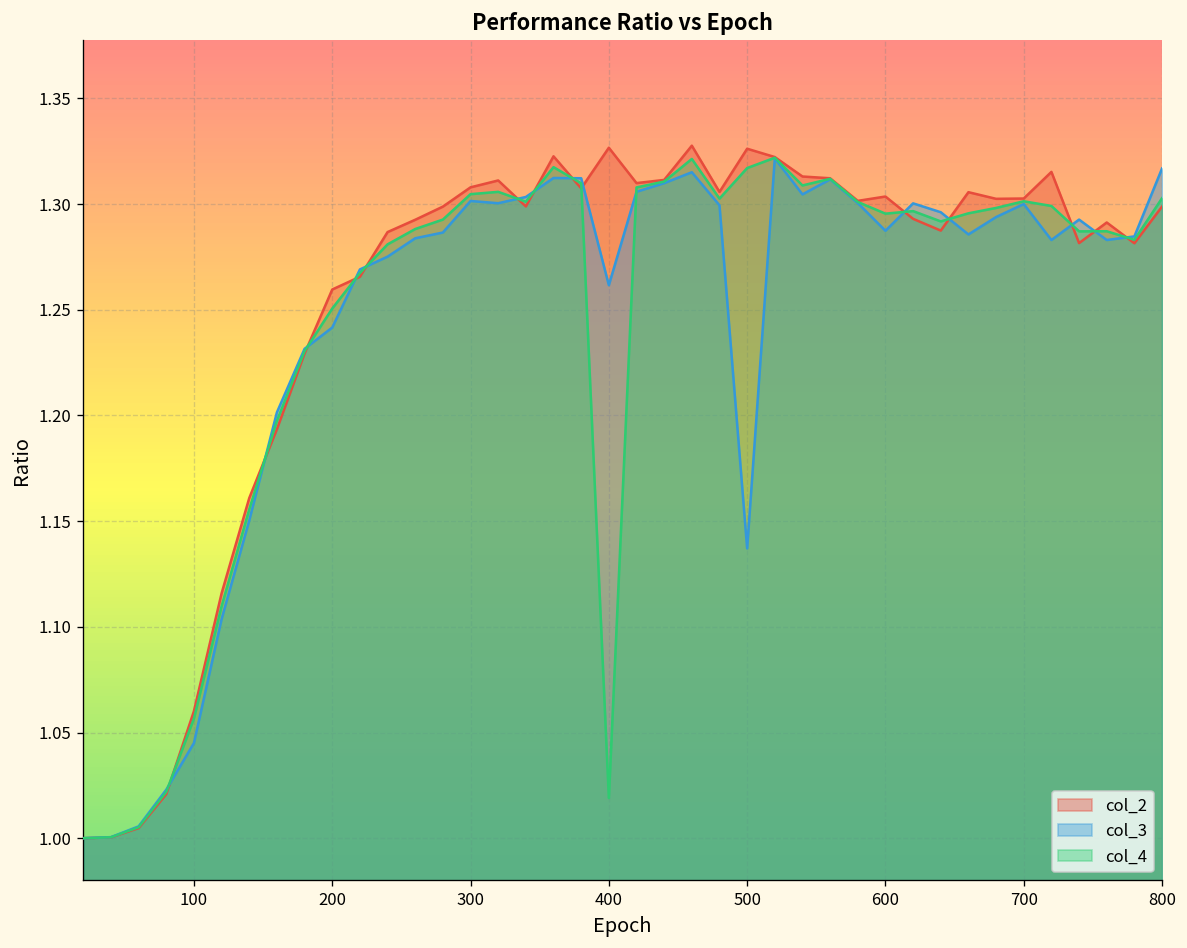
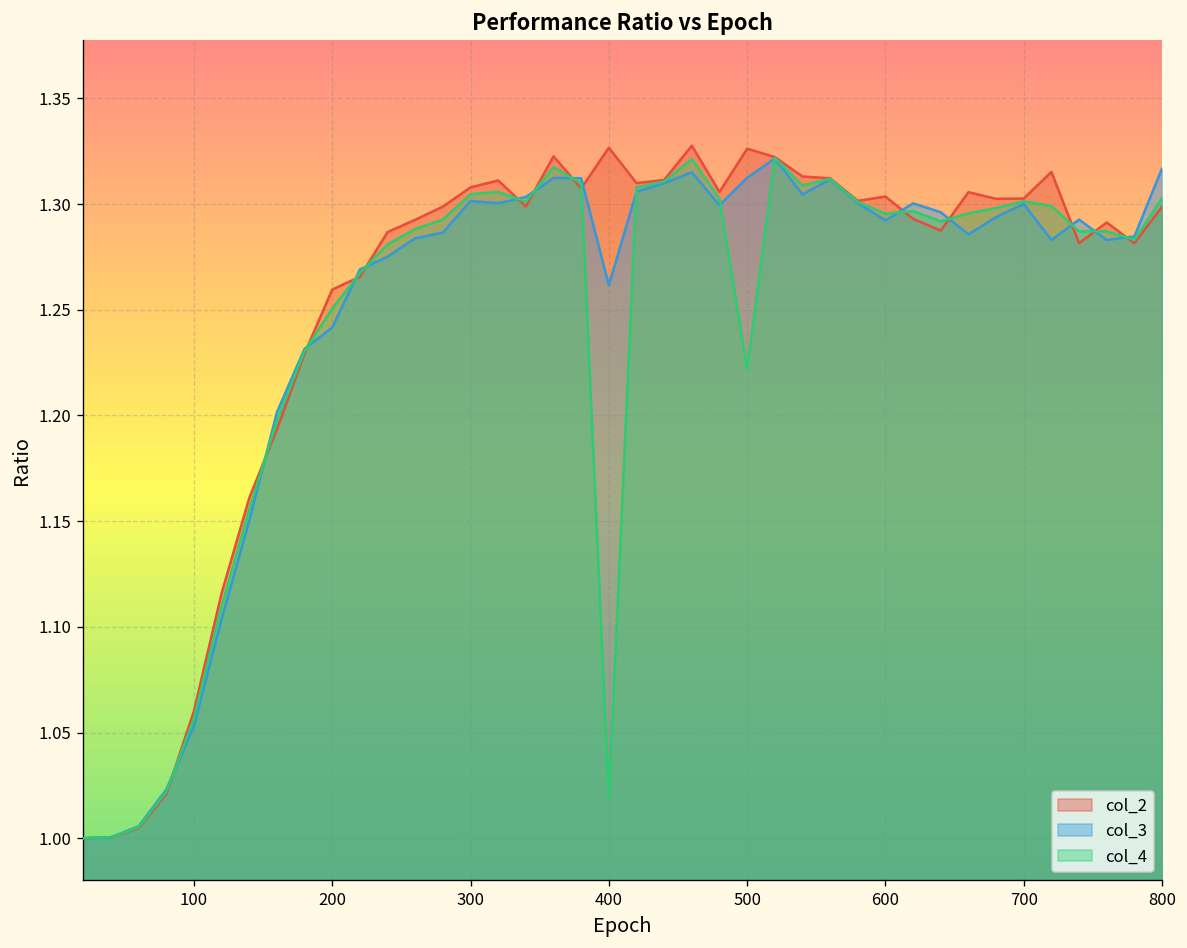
col_3, 100: 1.045 -> 1.053
col_3, 500: 1.137 -> 1.313
col_4, 500: 1.317 -> 1.222
col_3, 600: 1.287 -> 1.292
